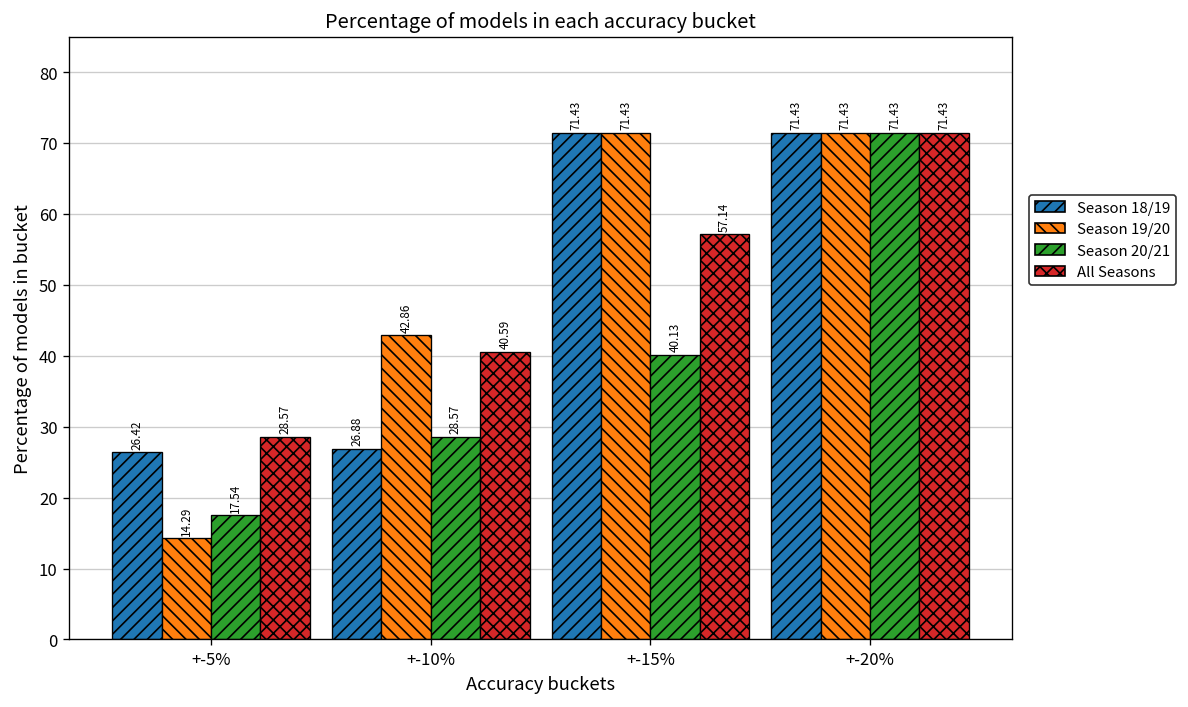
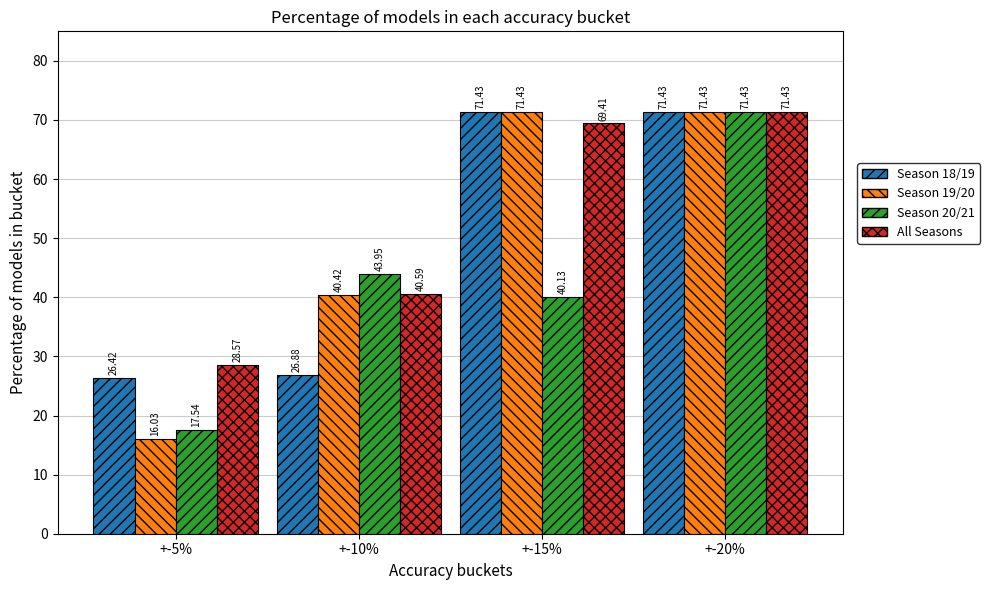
Season 19/20, +-5%: 14.29 -> 16.03
Season 19/20, +-10%: 42.86 -> 40.42
Season 20/21, +-10%: 28.57 -> 43.95
All Seasons, +-15%: 57.14 -> 69.41
